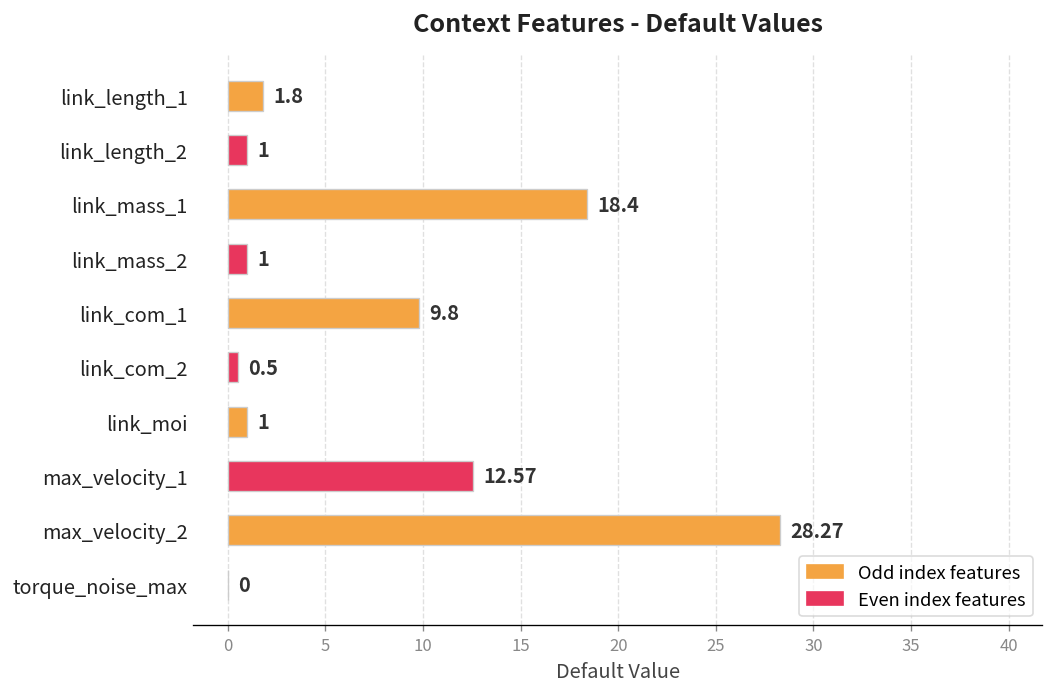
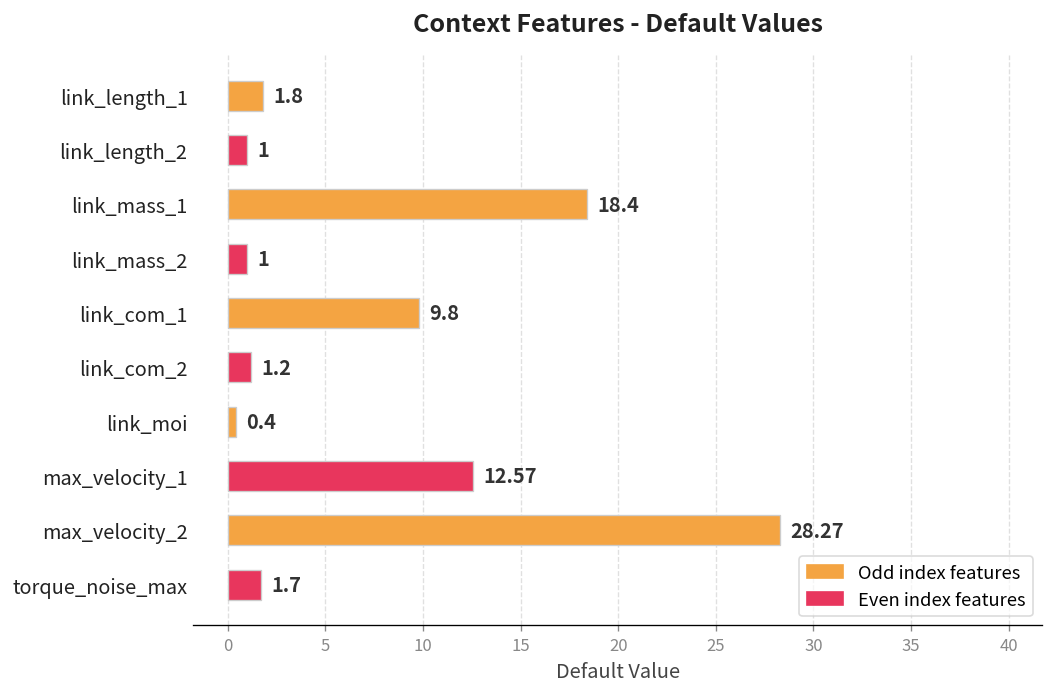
link_com_2: 0.5 -> 1.2
link_moi: 1 -> 0.4
torque_noise_max: 0 -> 1.7
